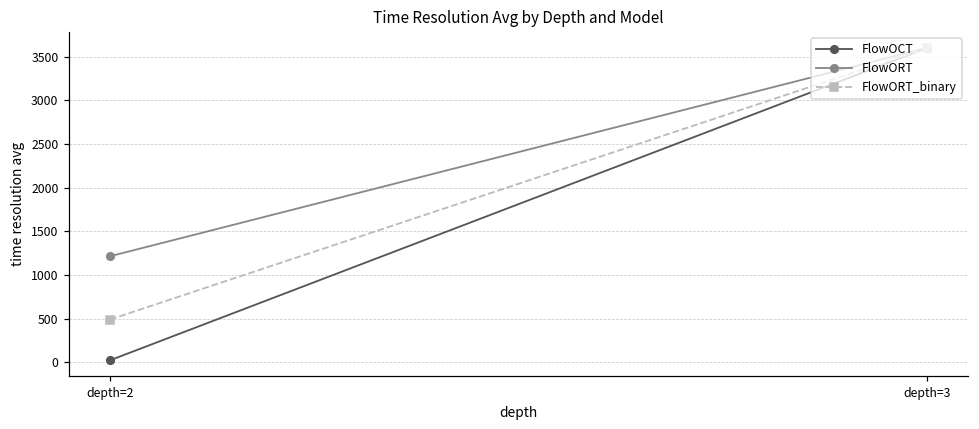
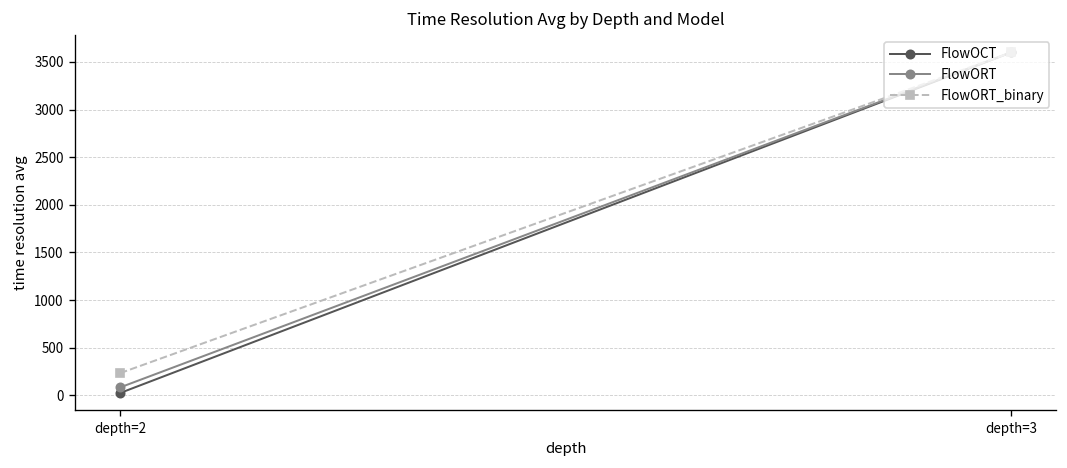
FlowORT, depth=2: 1200 -> 100
FlowORT_binary, depth=2: 500 -> 200
